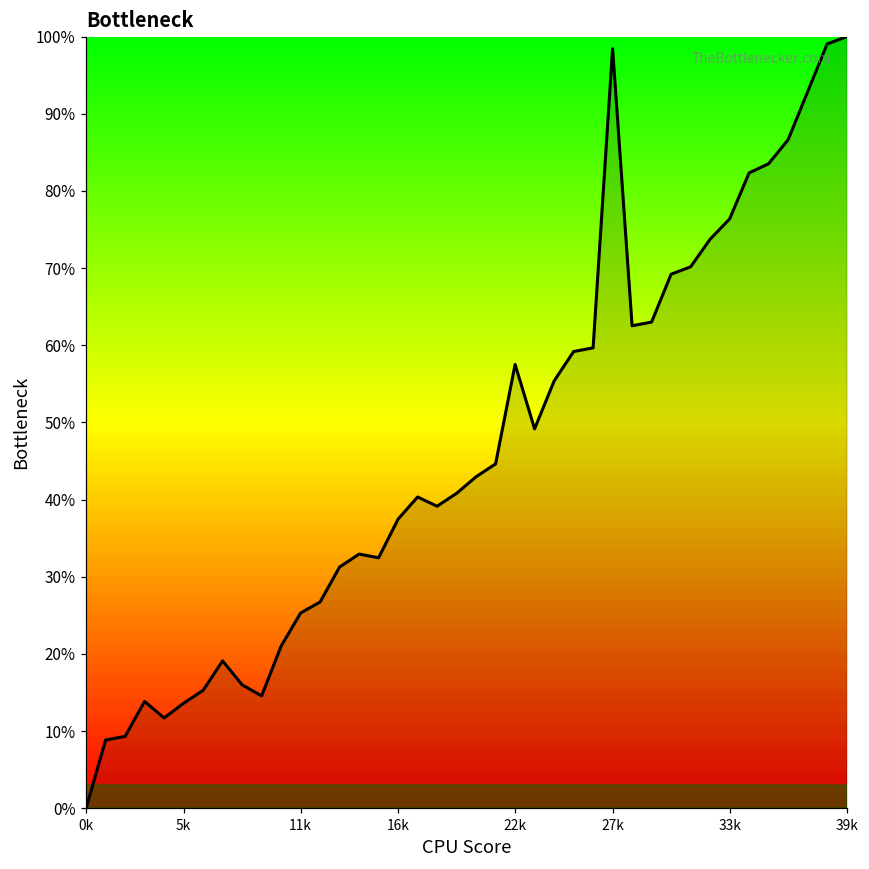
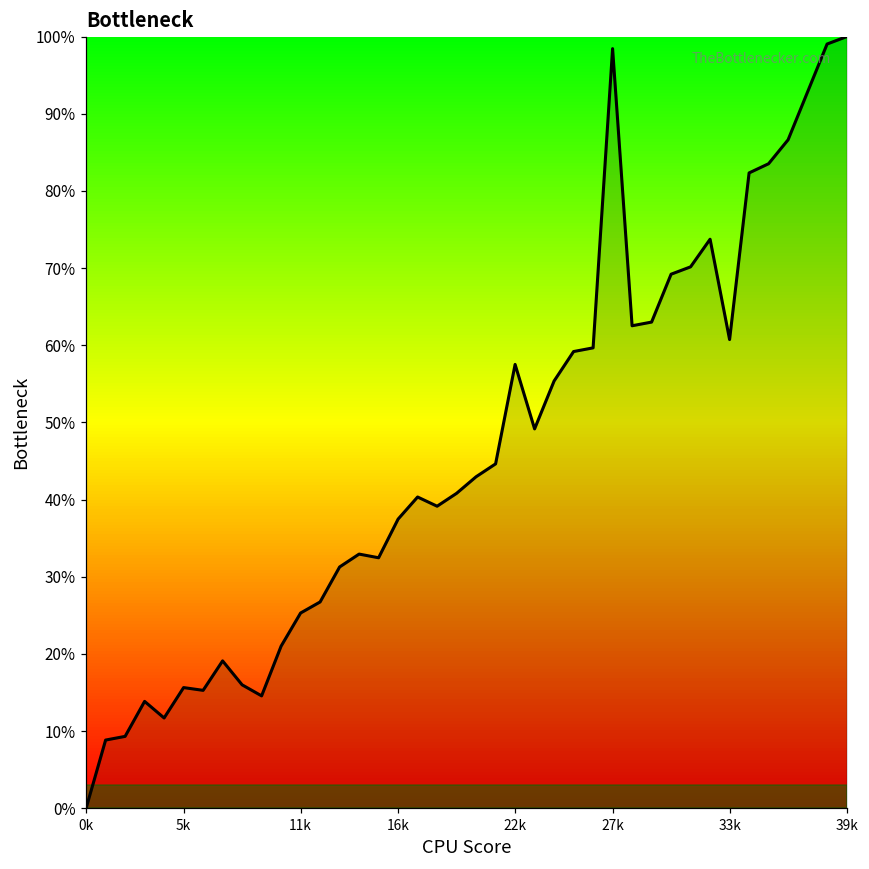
5k: 14% -> 16%
33k: 76% -> 61%
